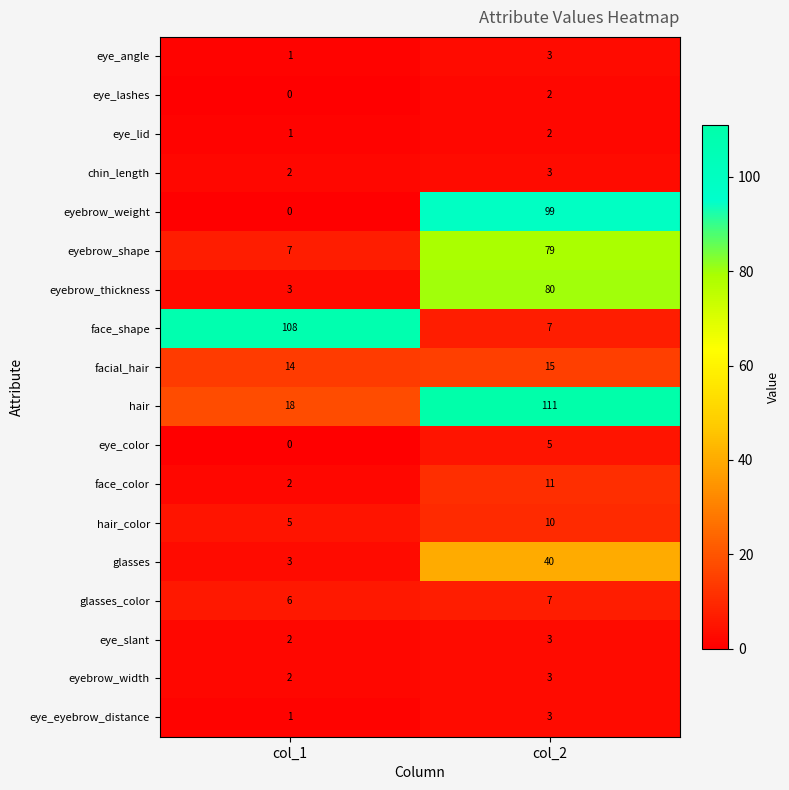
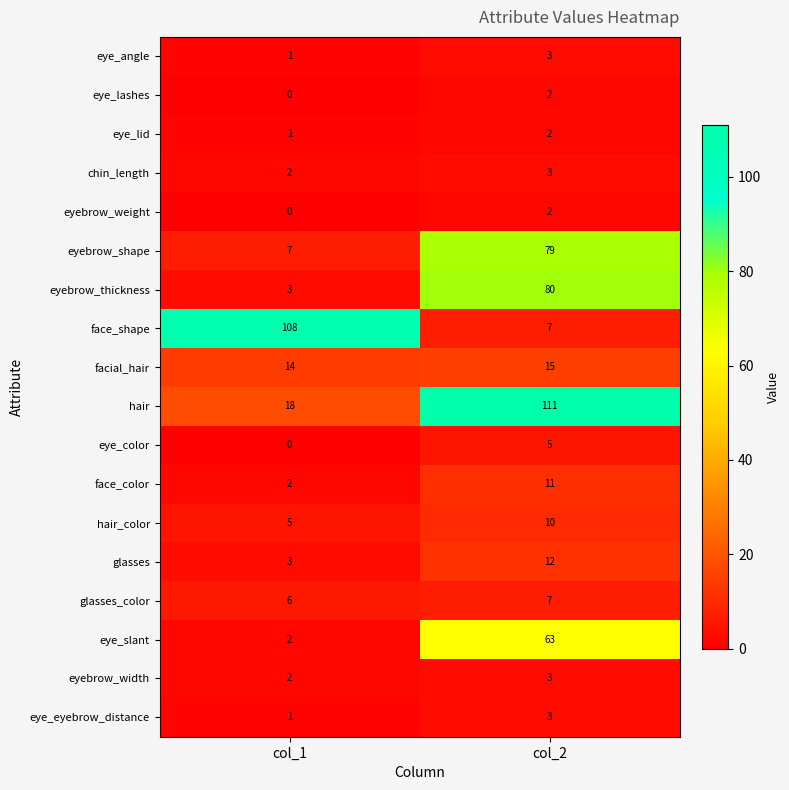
eyebrow_weight, col_2: 99 -> 2
glasses, col_2: 40 -> 12
eye_slant, col_2: 3 -> 63
